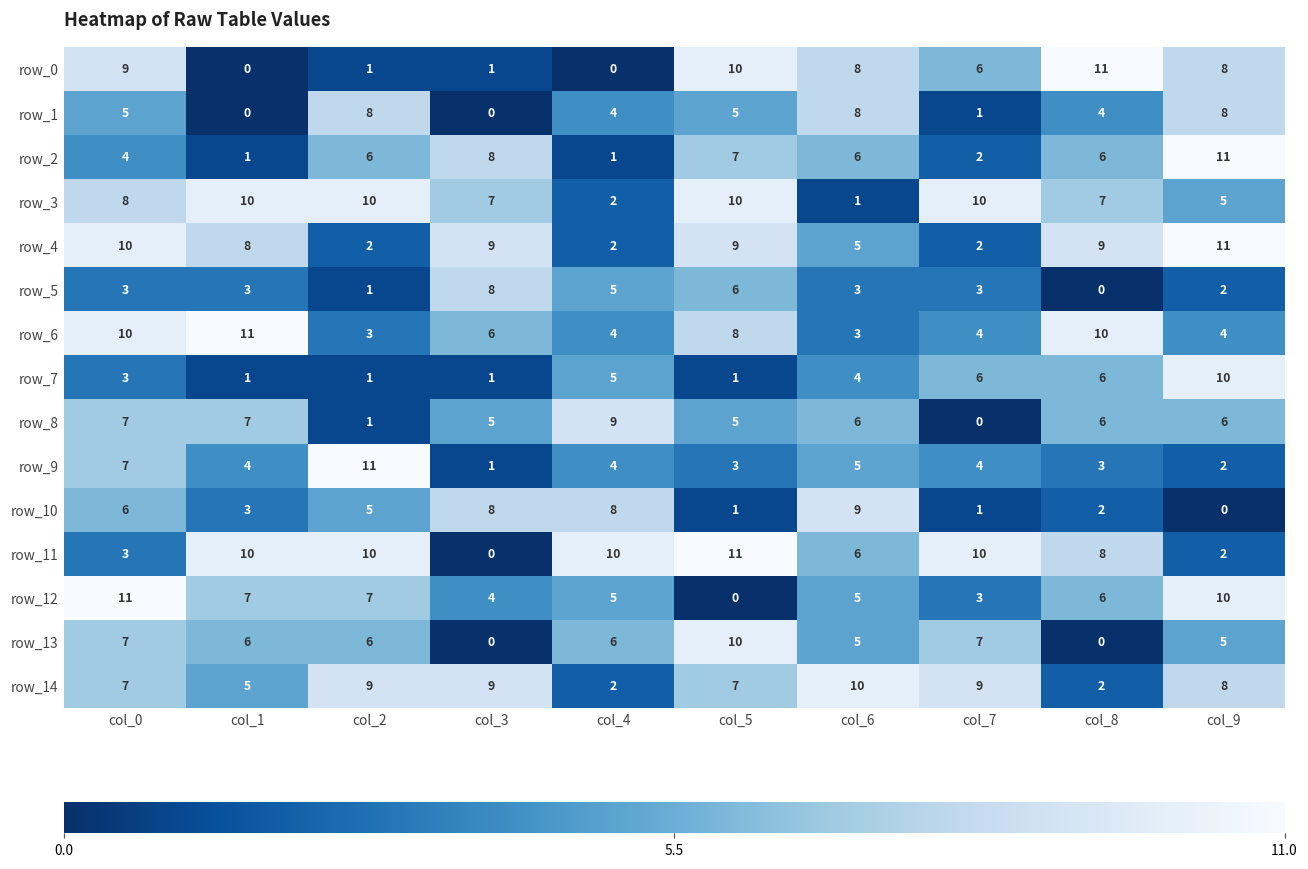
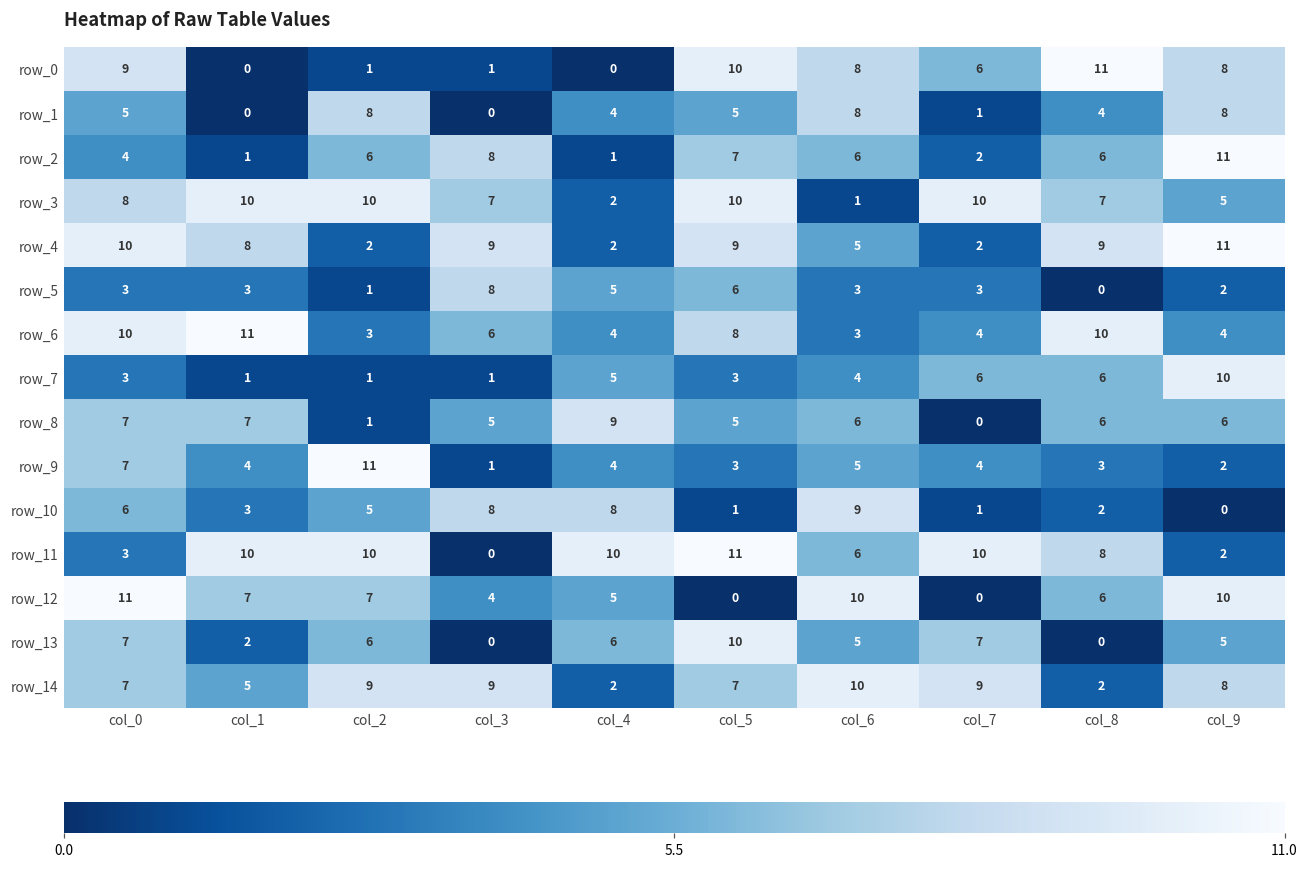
row_7, col_5: 1 -> 3
row_12, col_6: 5 -> 10
row_12, col_7: 3 -> 0
row_13, col_1: 6 -> 2
